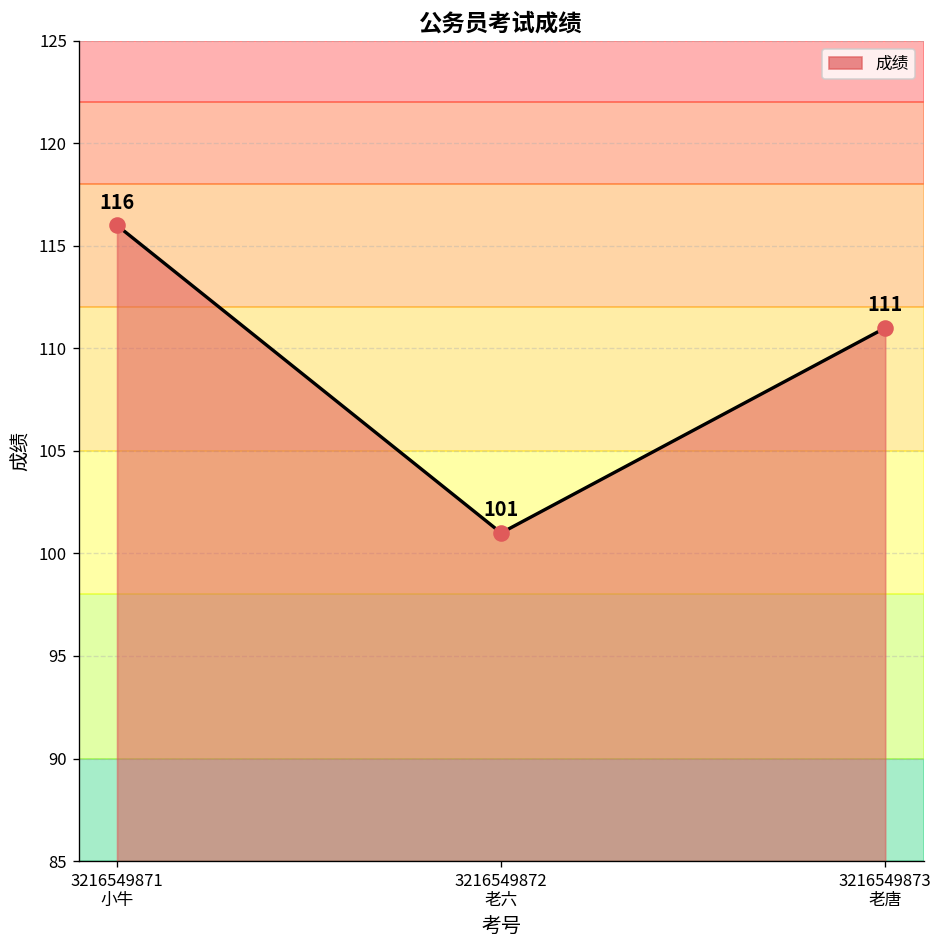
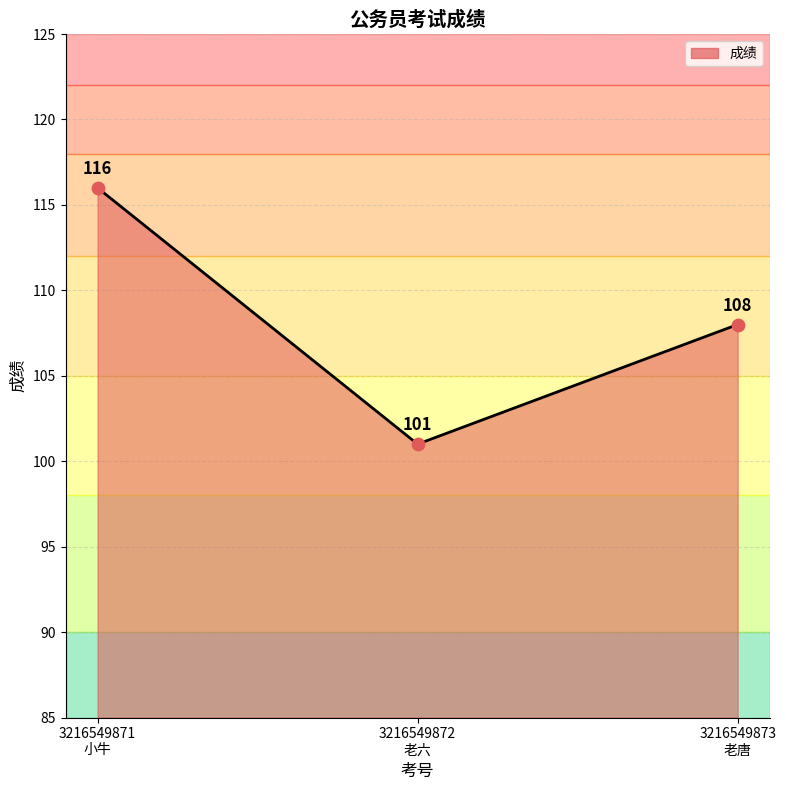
3216549873 老唐: 111 -> 108
